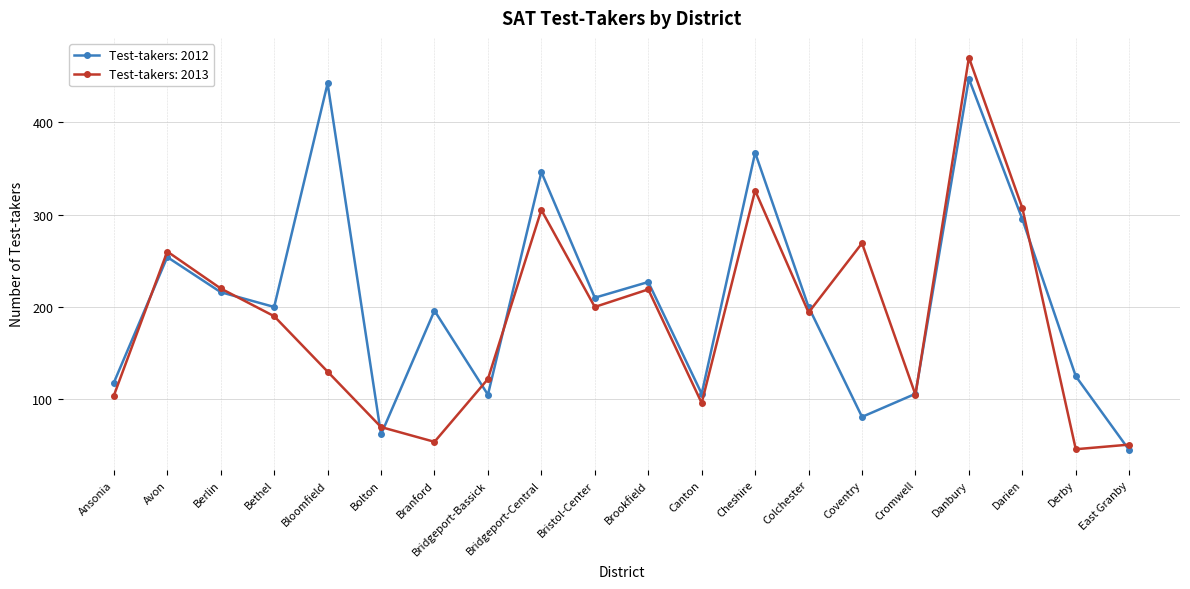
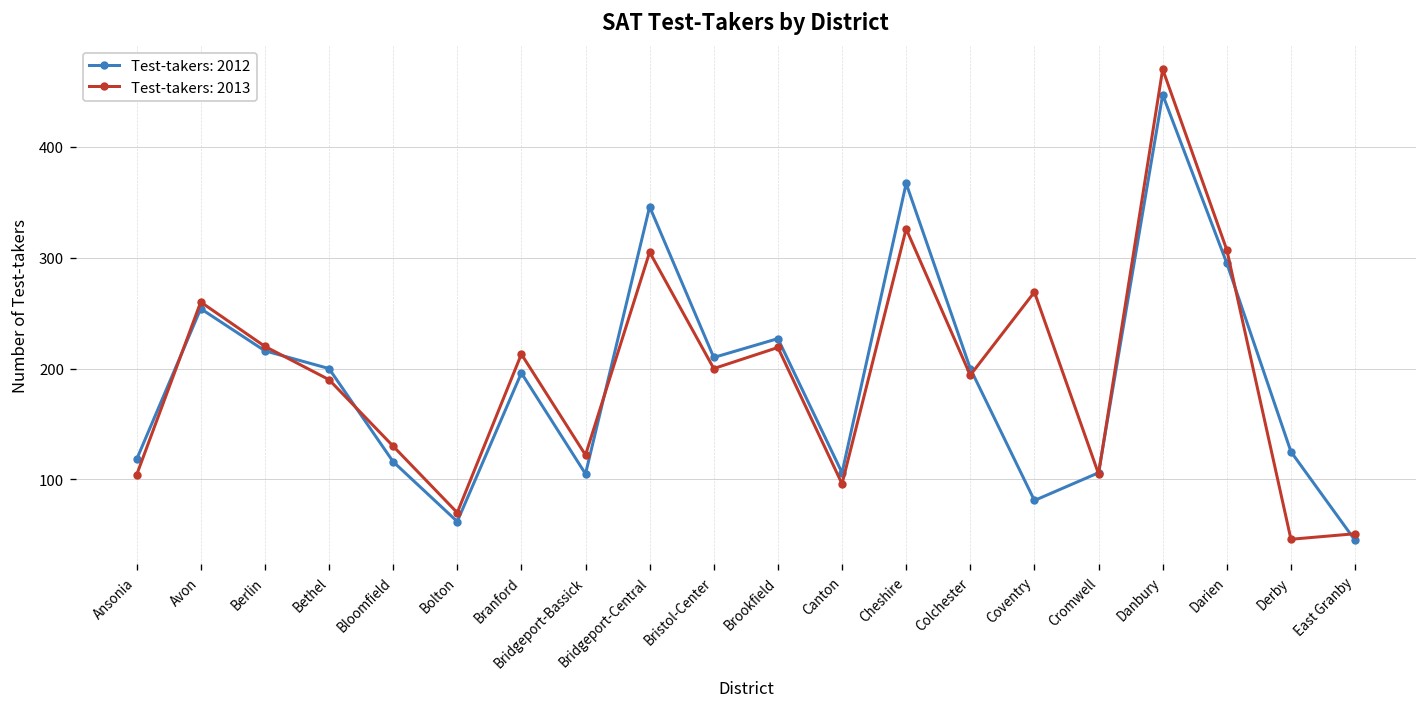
Test-takers: 2012, Bloomfield: 440 -> 120
Test-takers: 2013, Branford: 50 -> 210
